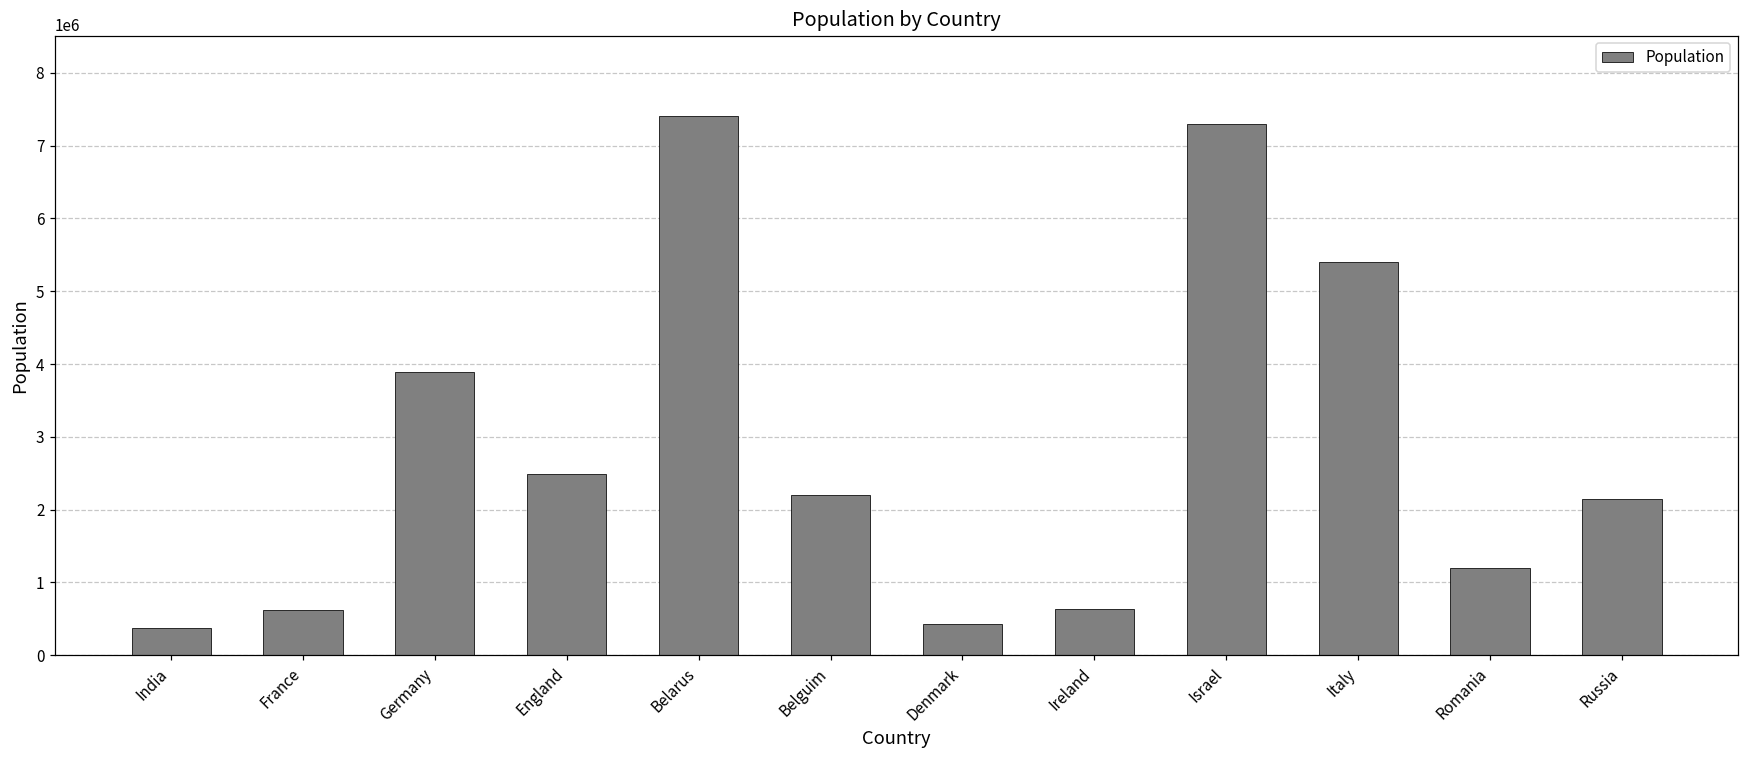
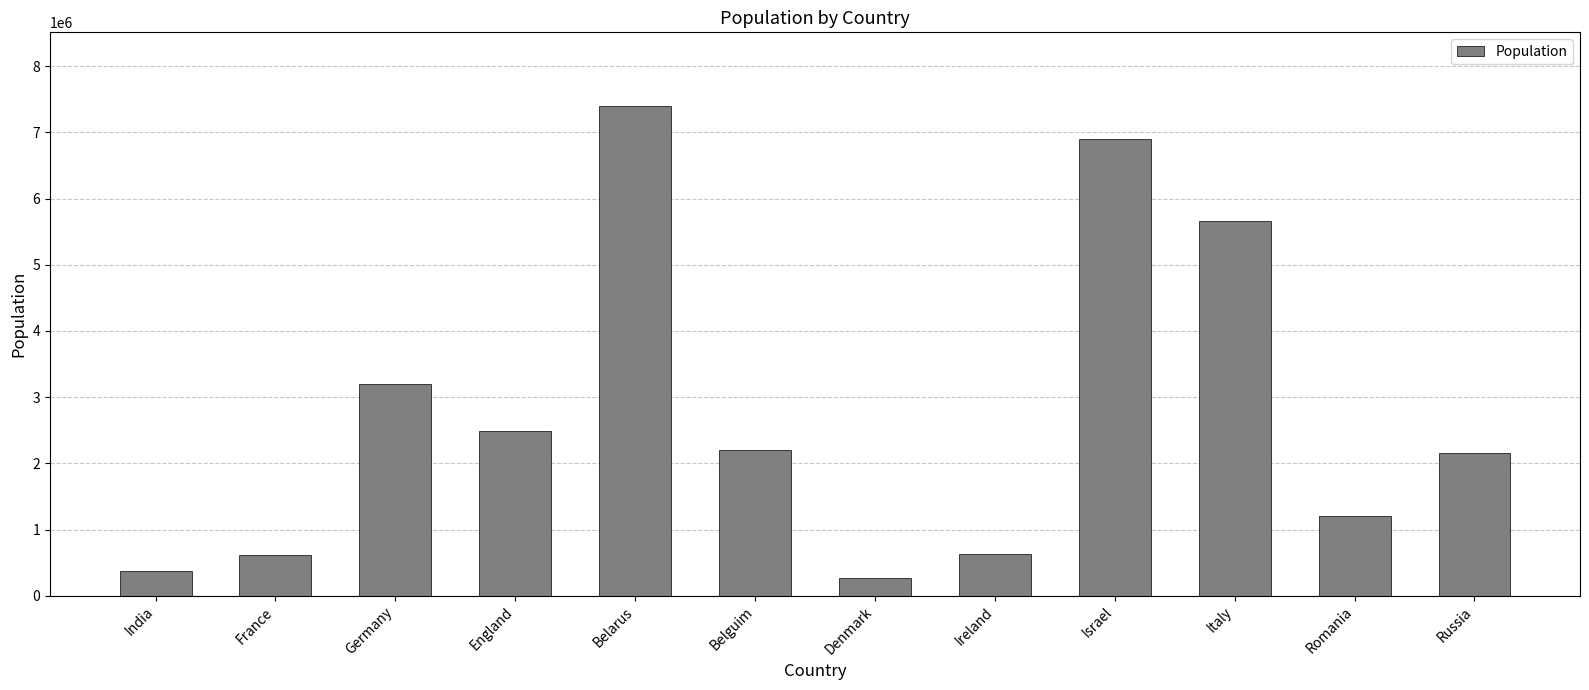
Germany: 3900000 -> 3200000
Denmark: 400000 -> 300000
Israel: 7300000 -> 6900000
Italy: 5400000 -> 5700000
